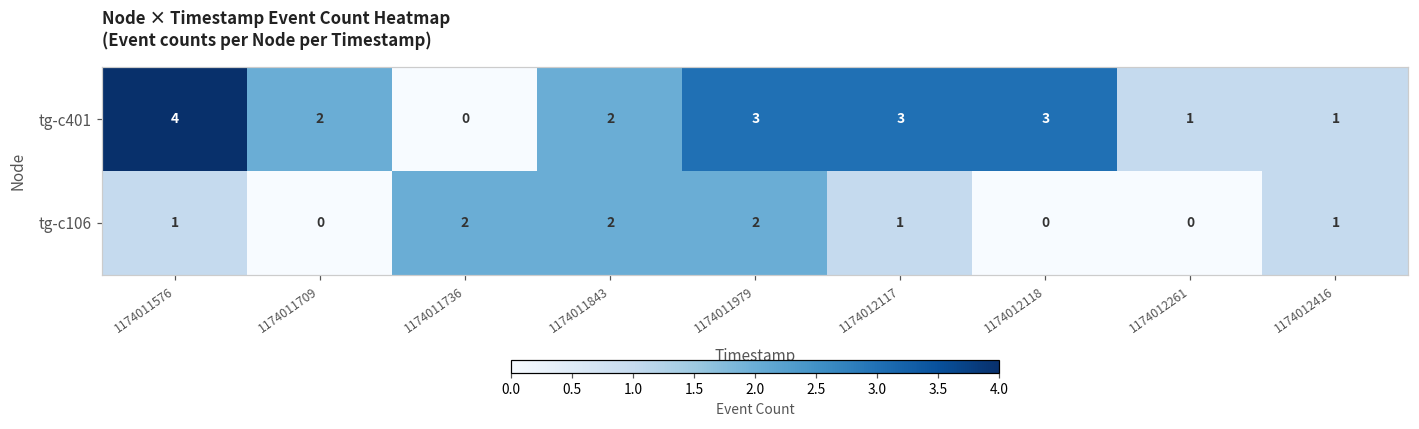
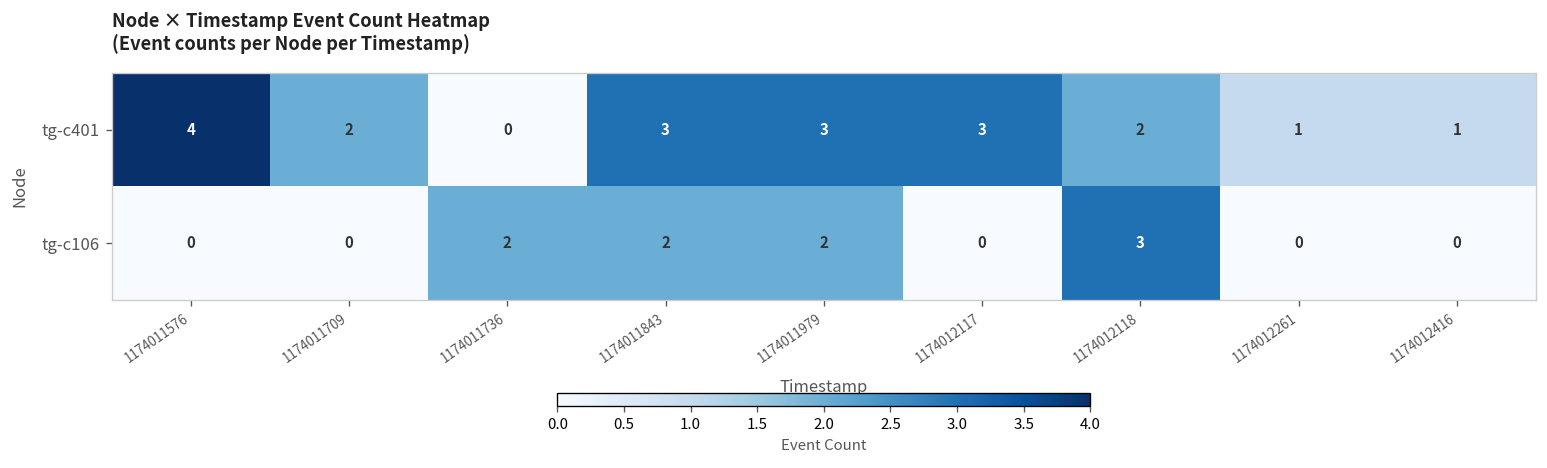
tg-c401, 1174011843: 2 -> 3
tg-c401, 1174012118: 3 -> 2
tg-c106, 1174011576: 1 -> 0
tg-c106, 1174012117: 1 -> 0
tg-c106, 1174012118: 0 -> 3
tg-c106, 1174012416: 1 -> 0
